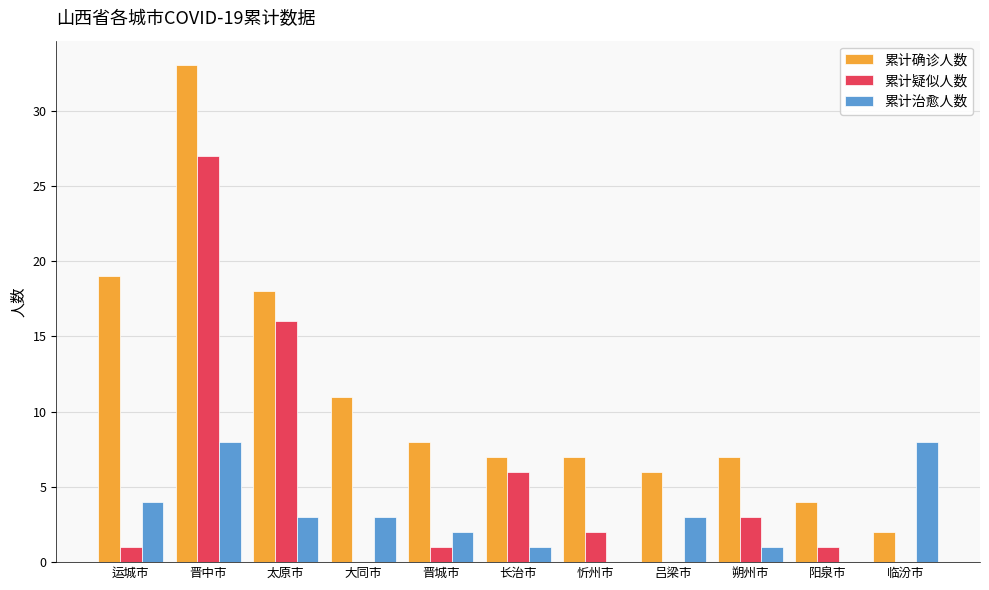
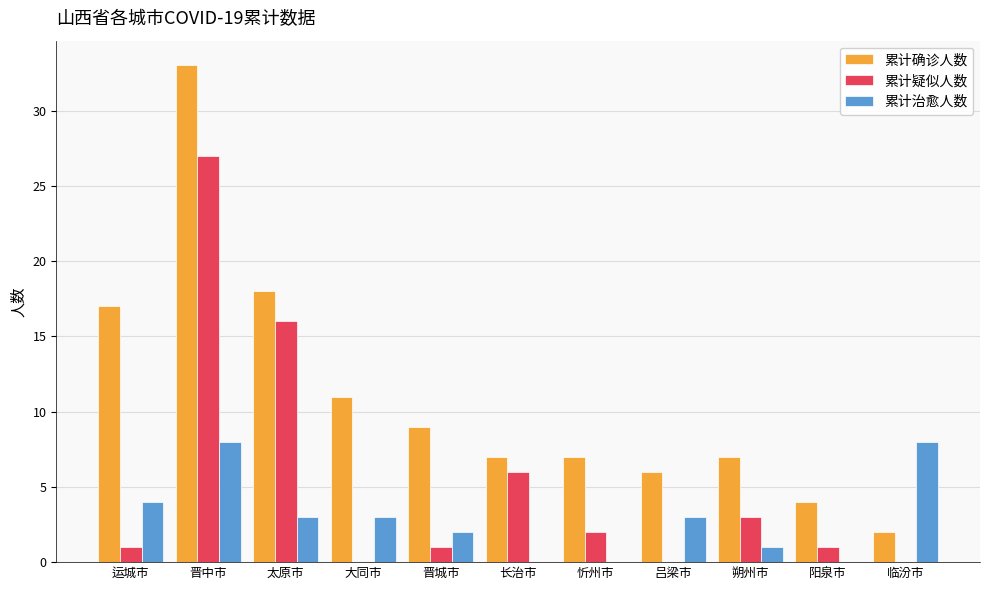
累计确诊人数, 运城市: 19 -> 17
累计确诊人数, 晋城市: 8 -> 9
累计治愈人数, 长治市: 1 -> 0
